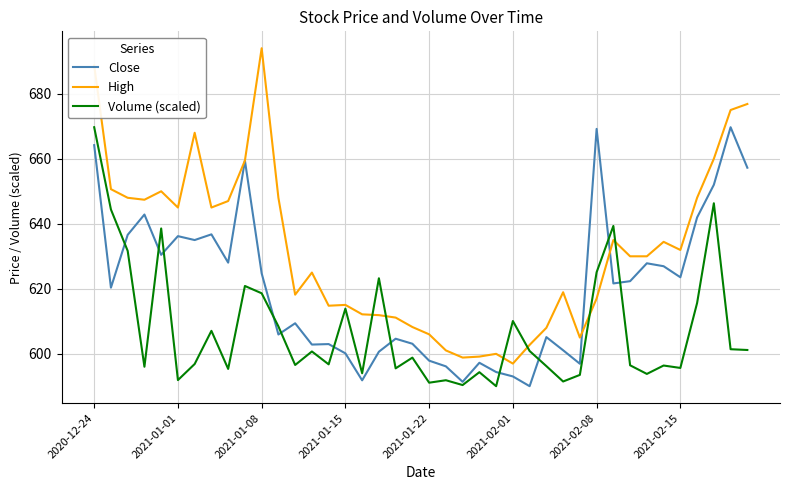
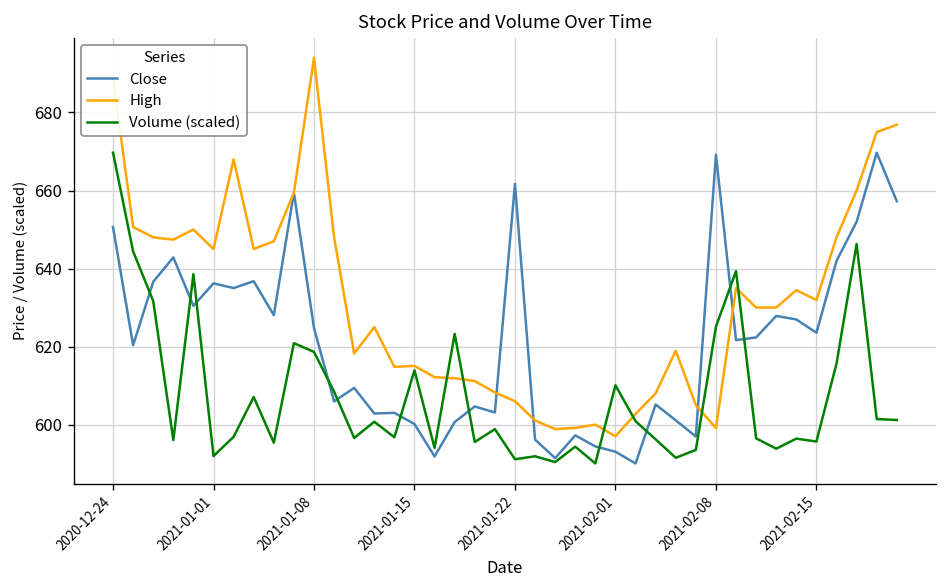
Close, 2020-12-24: 664 -> 651
Close, 2021-01-22: 598 -> 662
High, 2021-02-08: 617 -> 599
